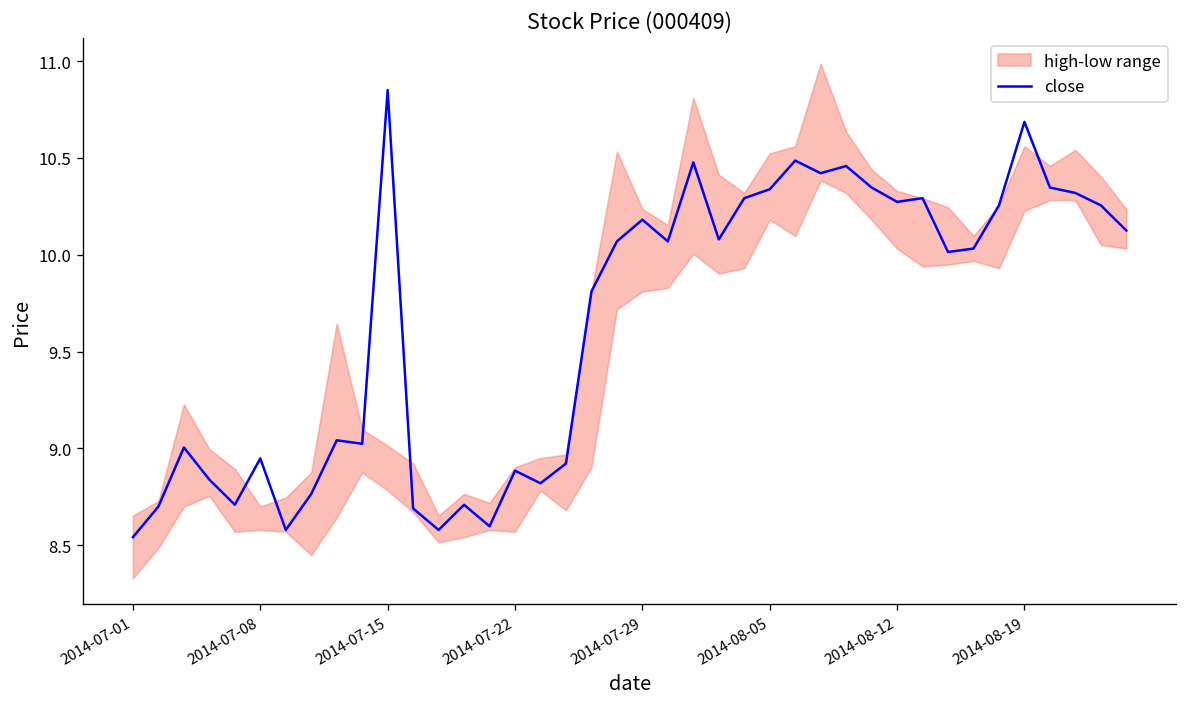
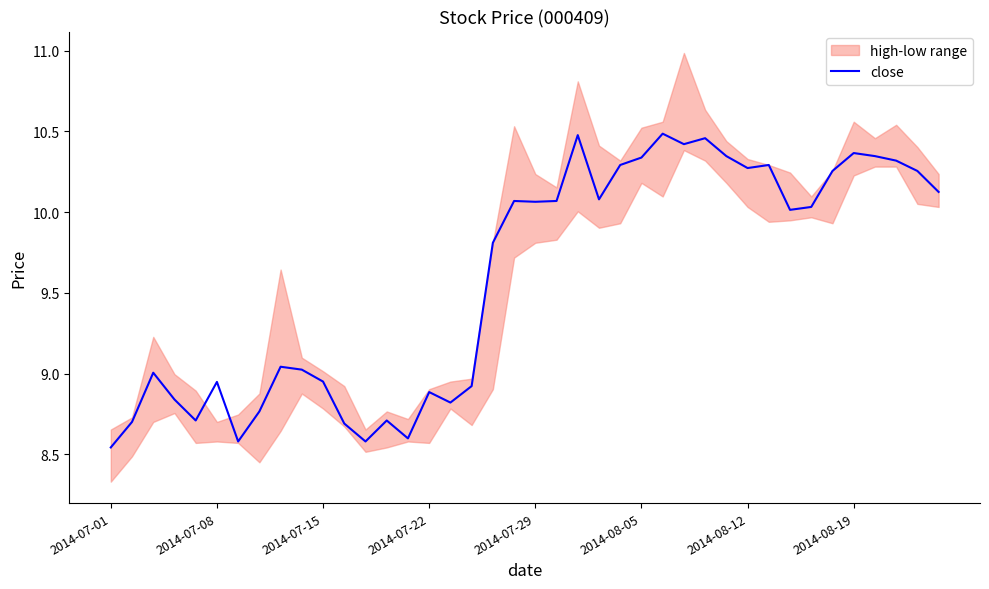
close, 2014-07-15: 10.85 -> 8.95
close, 2014-07-29: 10.18 -> 10.06
close, 2014-08-19: 10.69 -> 10.37
